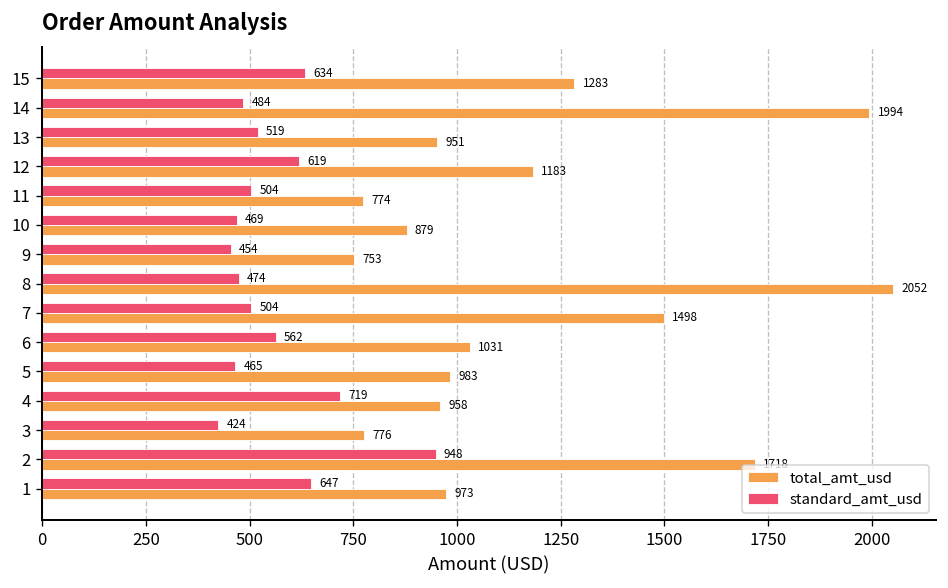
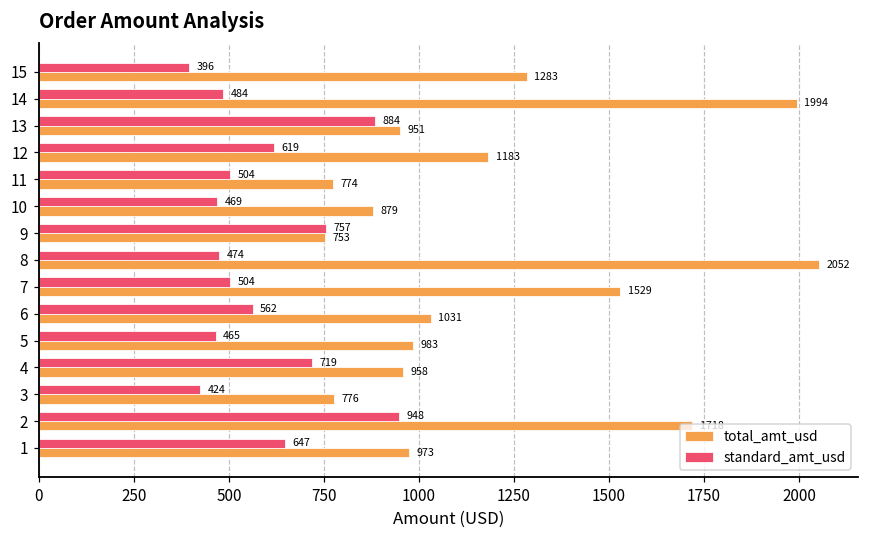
standard_amt_usd, 15: 634 -> 396
standard_amt_usd, 13: 519 -> 884
standard_amt_usd, 9: 454 -> 757
total_amt_usd, 7: 1498 -> 1529
